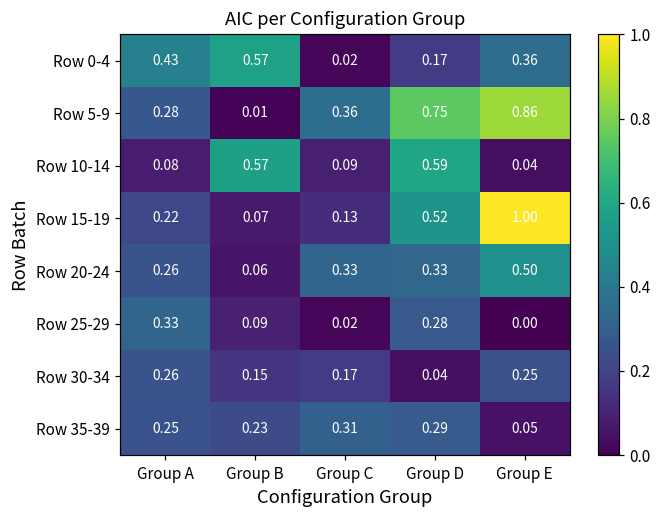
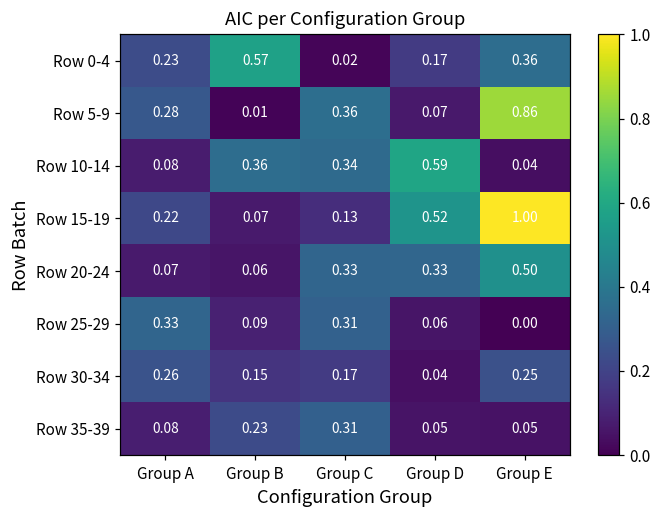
Row 0-4, Group A: 0.43 -> 0.23
Row 5-9, Group D: 0.75 -> 0.07
Row 10-14, Group B: 0.57 -> 0.36
Row 10-14, Group C: 0.09 -> 0.34
Row 20-24, Group A: 0.26 -> 0.07
Row 25-29, Group C: 0.02 -> 0.31
Row 25-29, Group D: 0.28 -> 0.06
Row 35-39, Group A: 0.25 -> 0.08
Row 35-39, Group D: 0.29 -> 0.05
